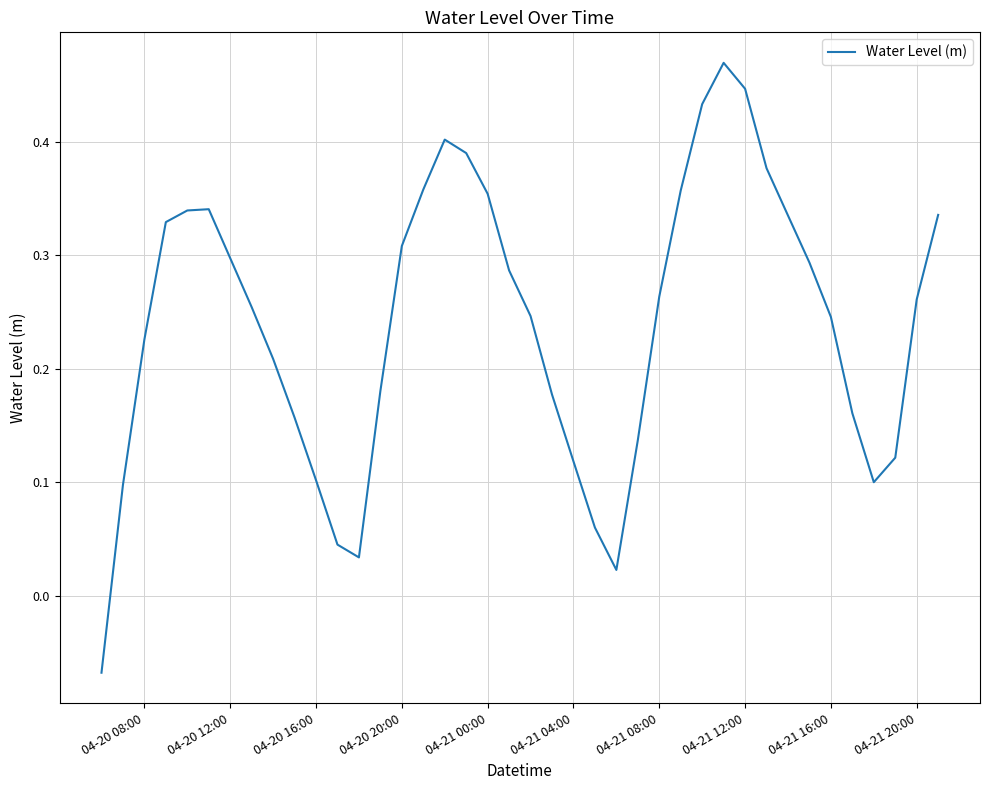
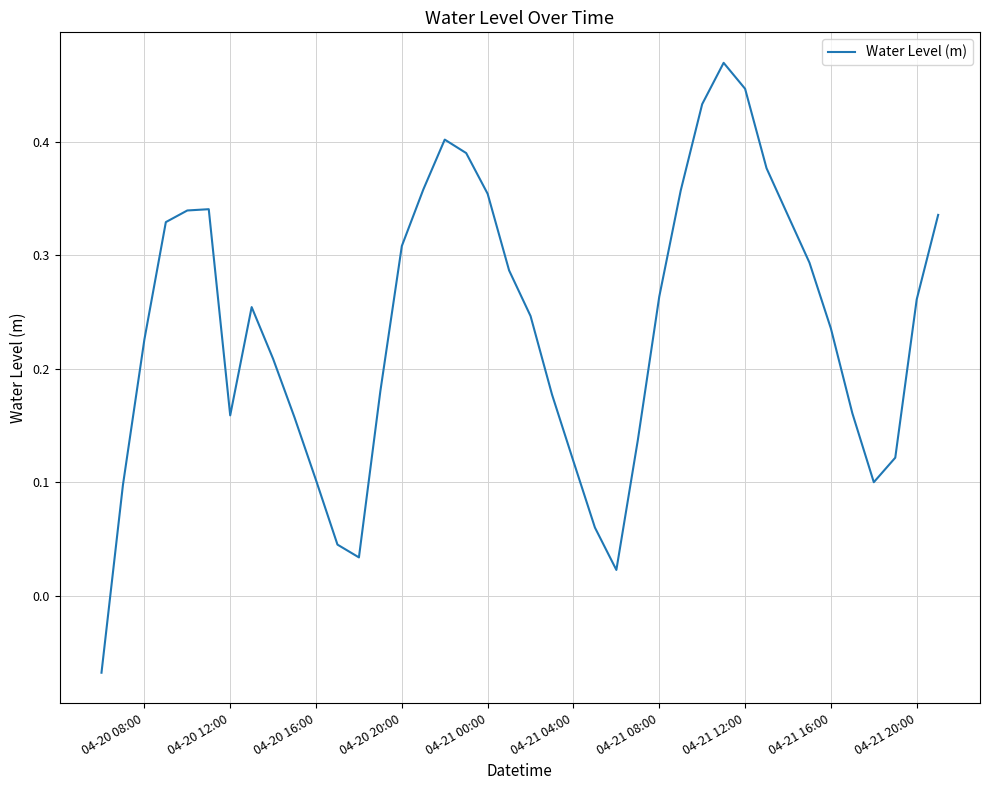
04-20 12:00: 0.297 -> 0.159
04-21 16:00: 0.245 -> 0.235
